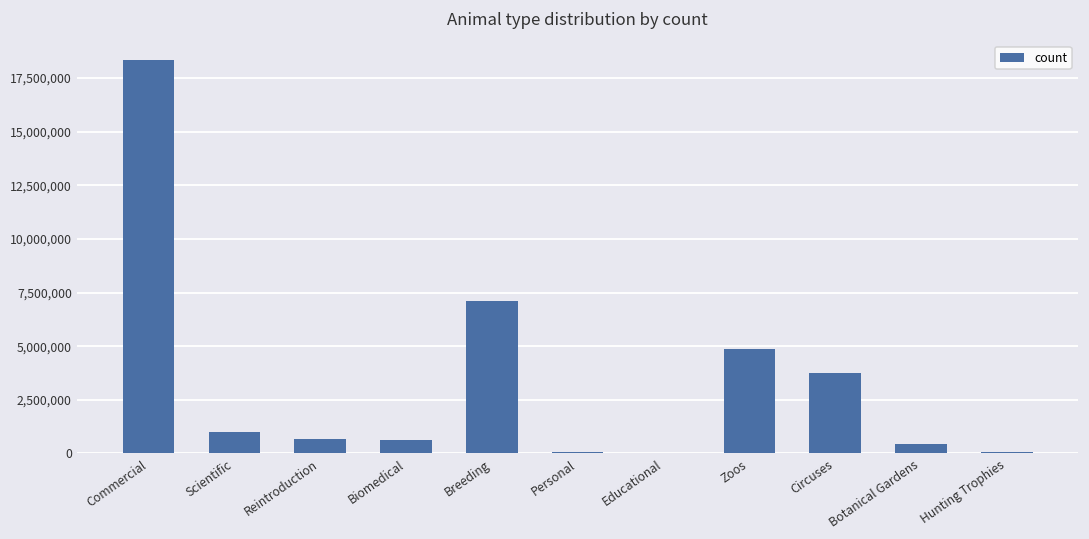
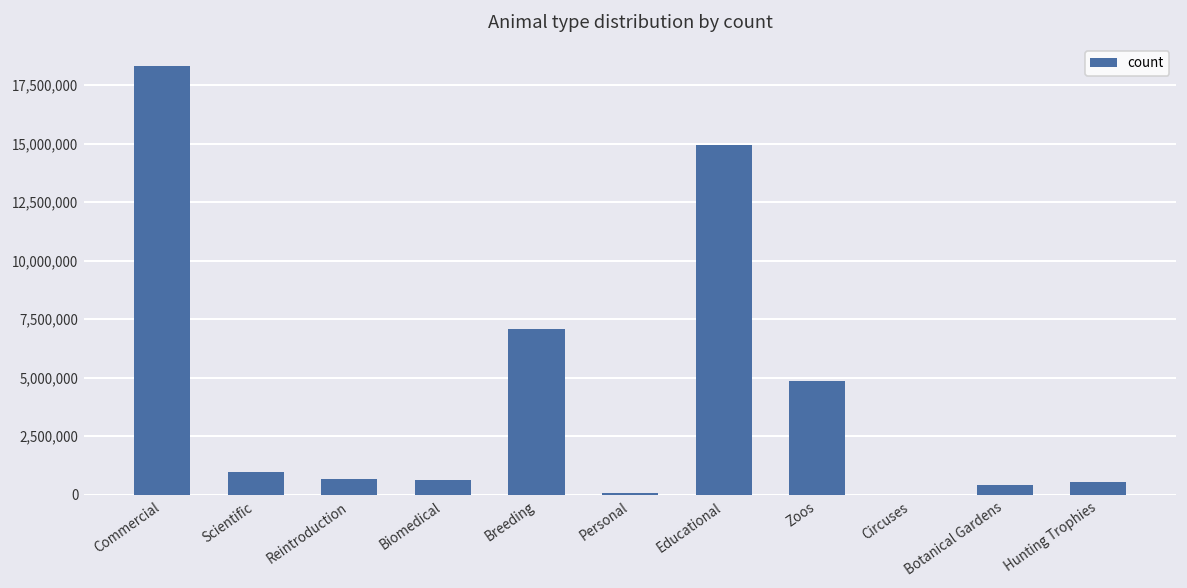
Educational: 0 -> 14,900,000
Circuses: 3,800,000 -> 0
Hunting Trophies: 100,000 -> 500,000
